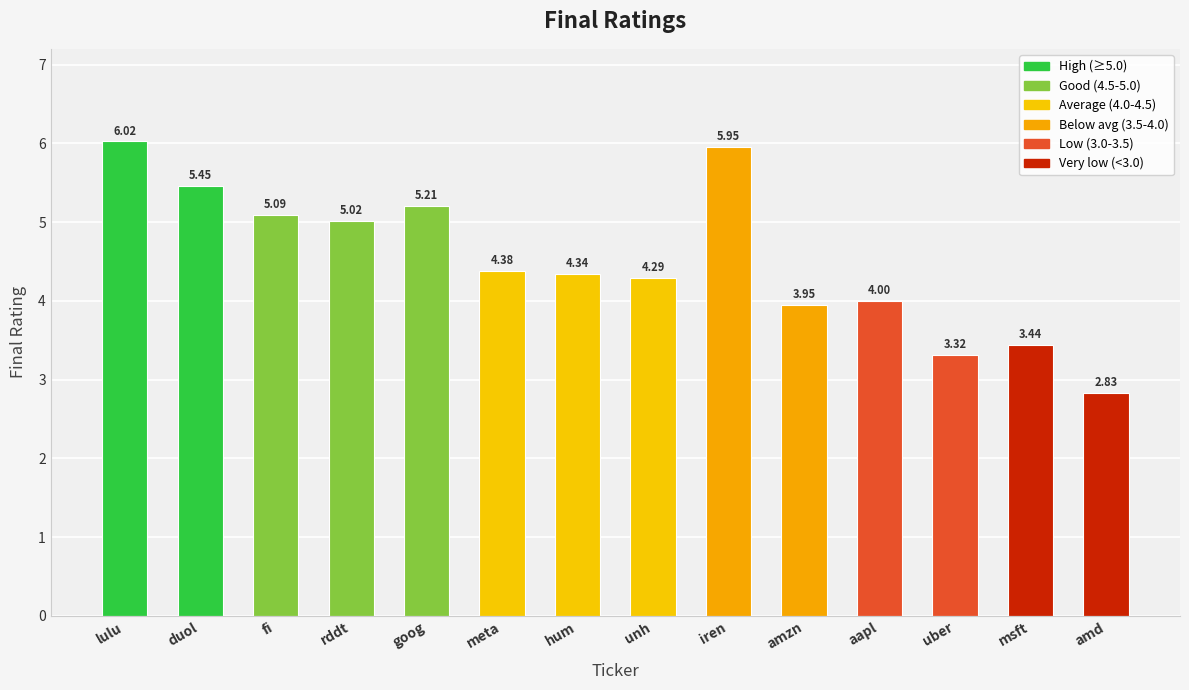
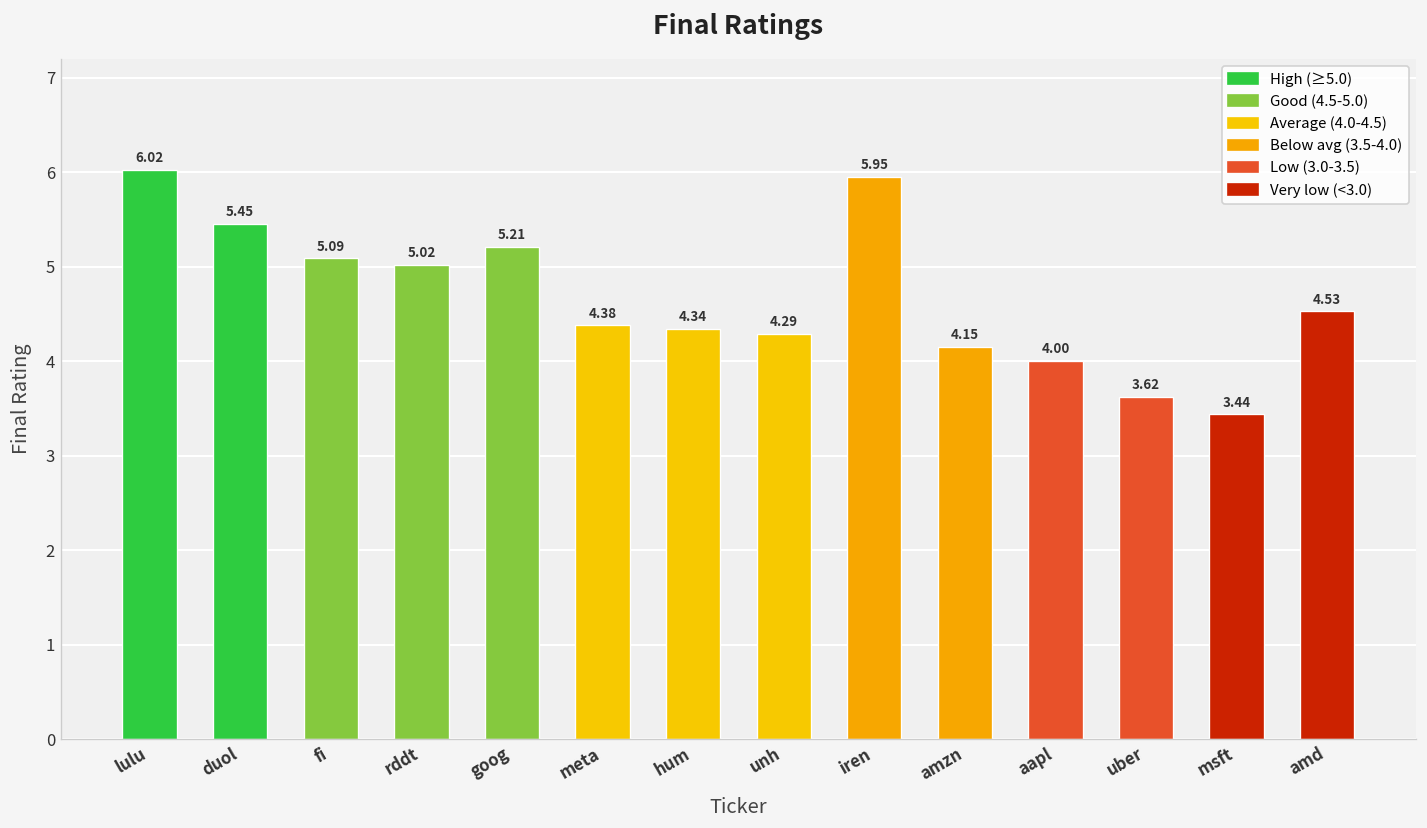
amzn: 3.95 -> 4.15
uber: 3.32 -> 3.62
amd: 2.83 -> 4.53
